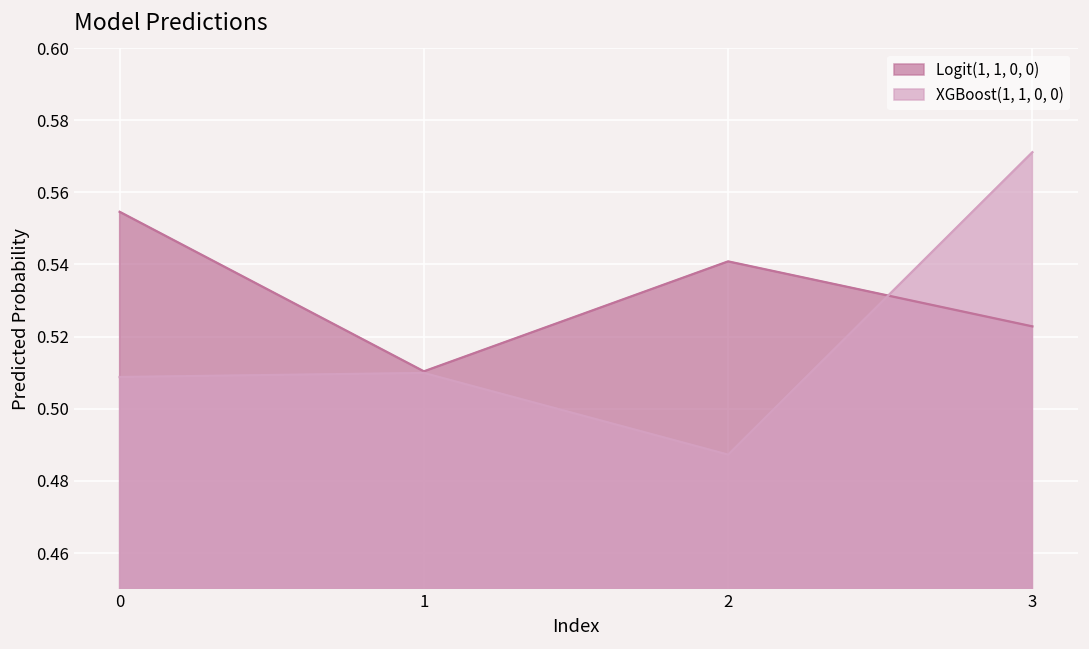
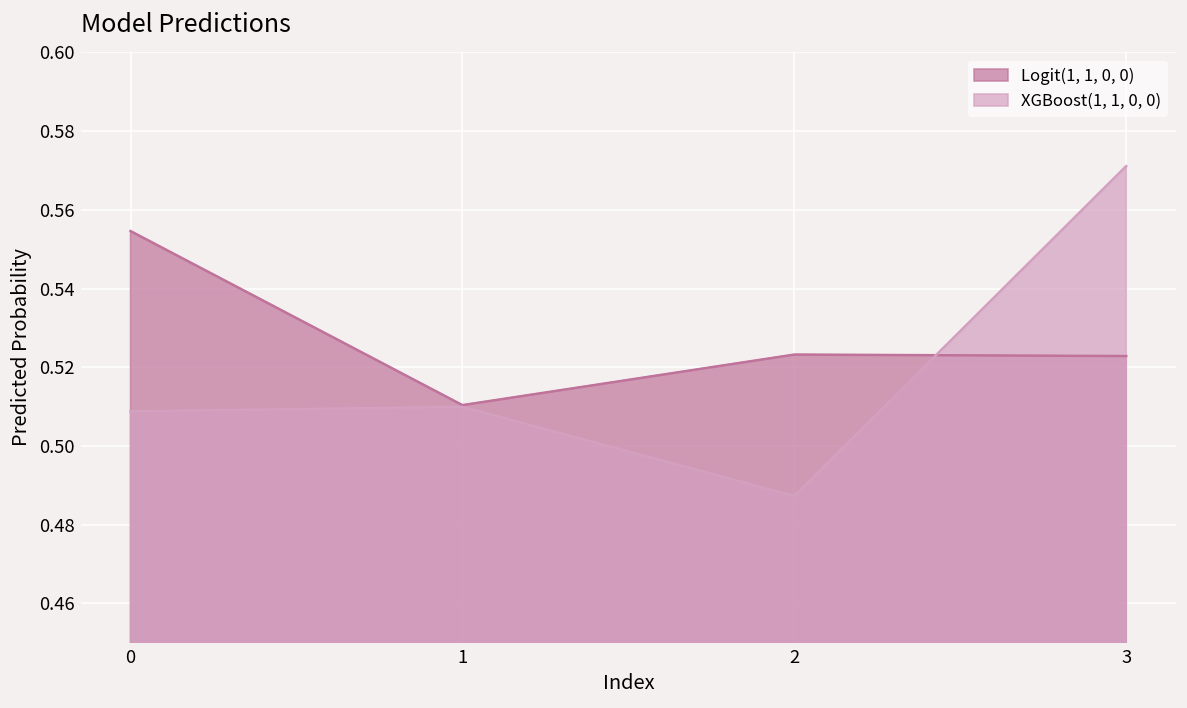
Logit(1, 1, 0, 0), 2: 0.541 -> 0.523
